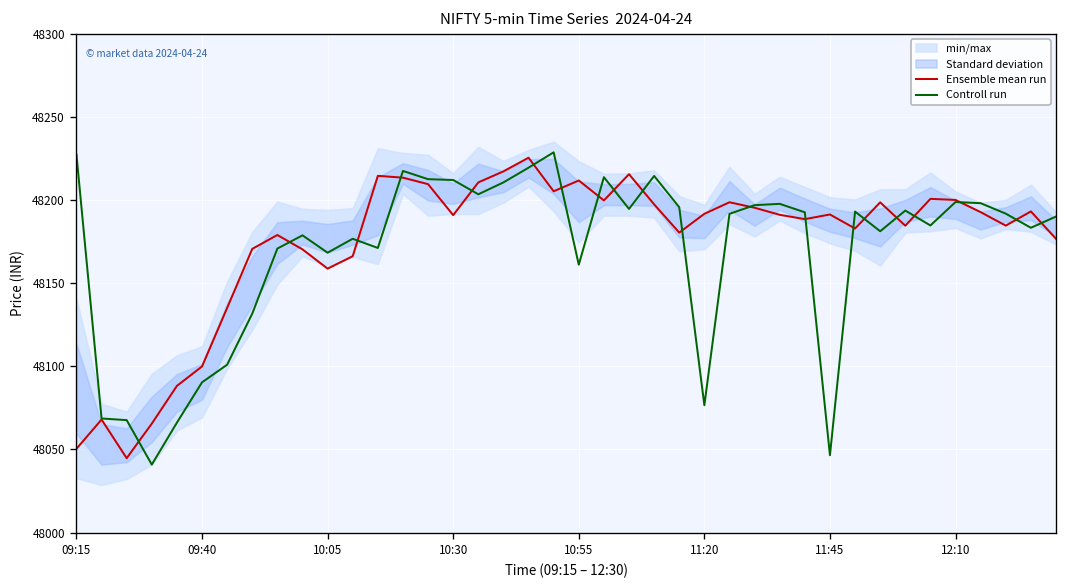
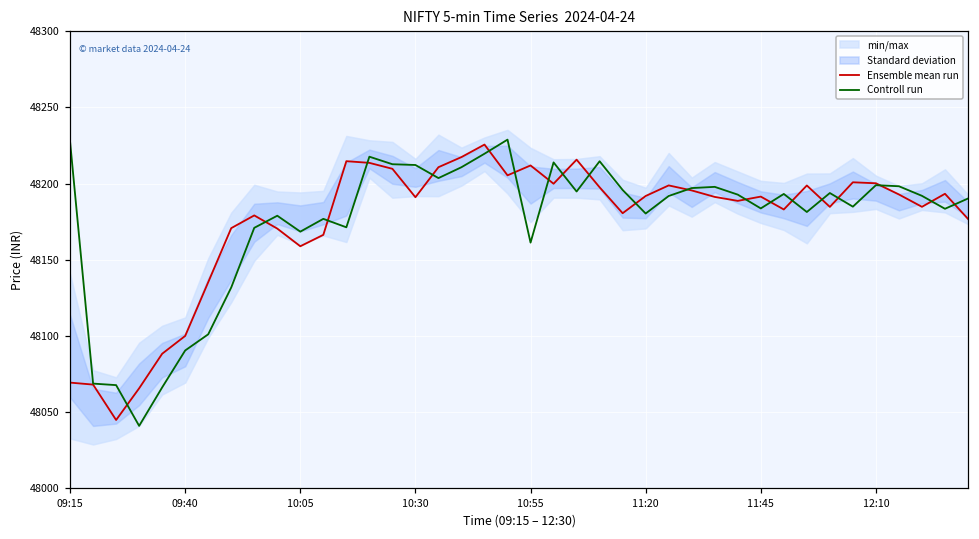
Ensemble mean run, 09:15: 48050 -> 48069
Controll run, 11:20: 48077 -> 48180
Controll run, 11:45: 48047 -> 48184
